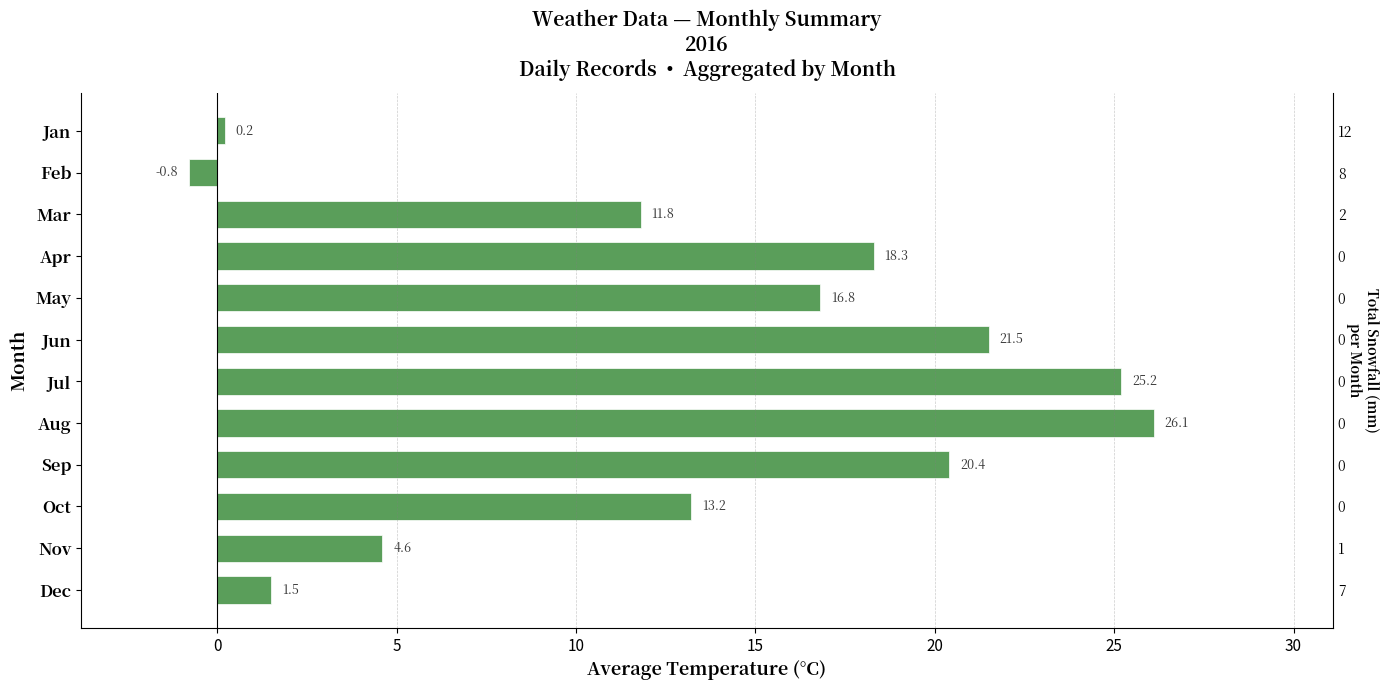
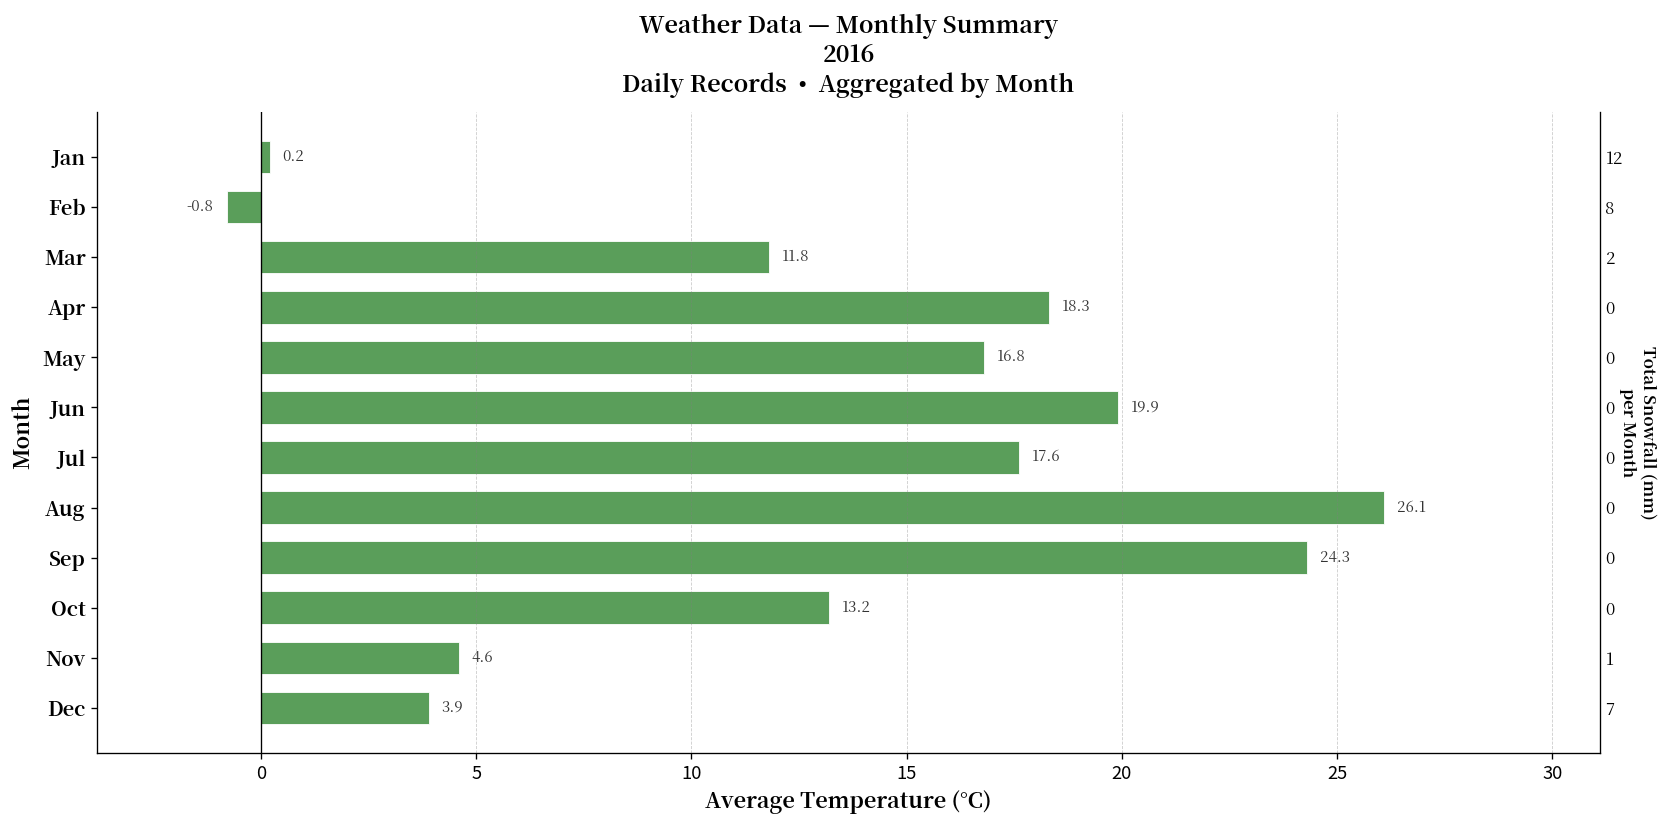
Jun: 21.5 -> 19.9
Jul: 25.2 -> 17.6
Sep: 20.4 -> 24.3
Dec: 1.5 -> 3.9
